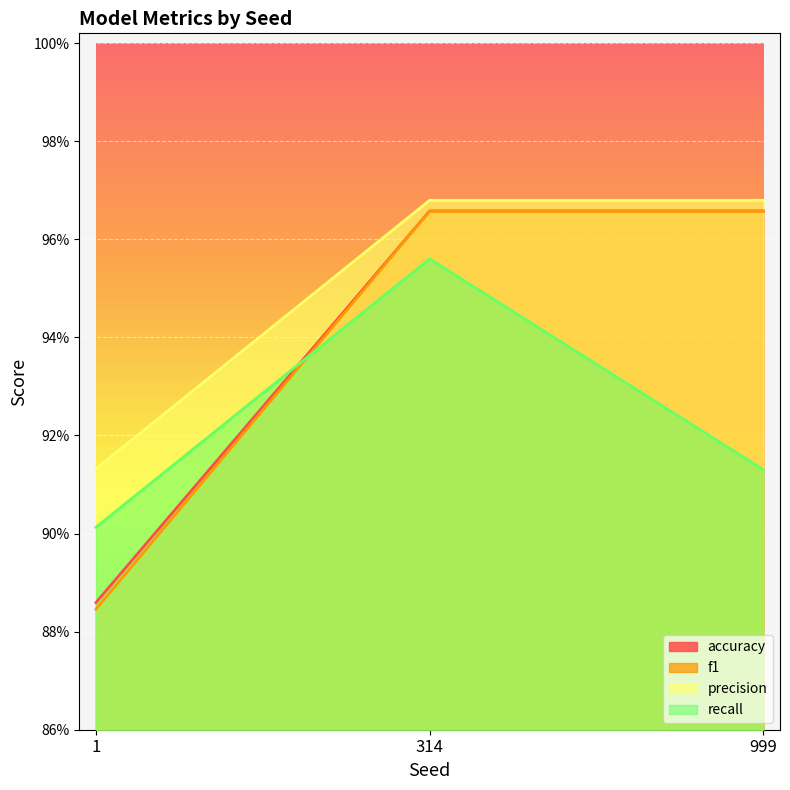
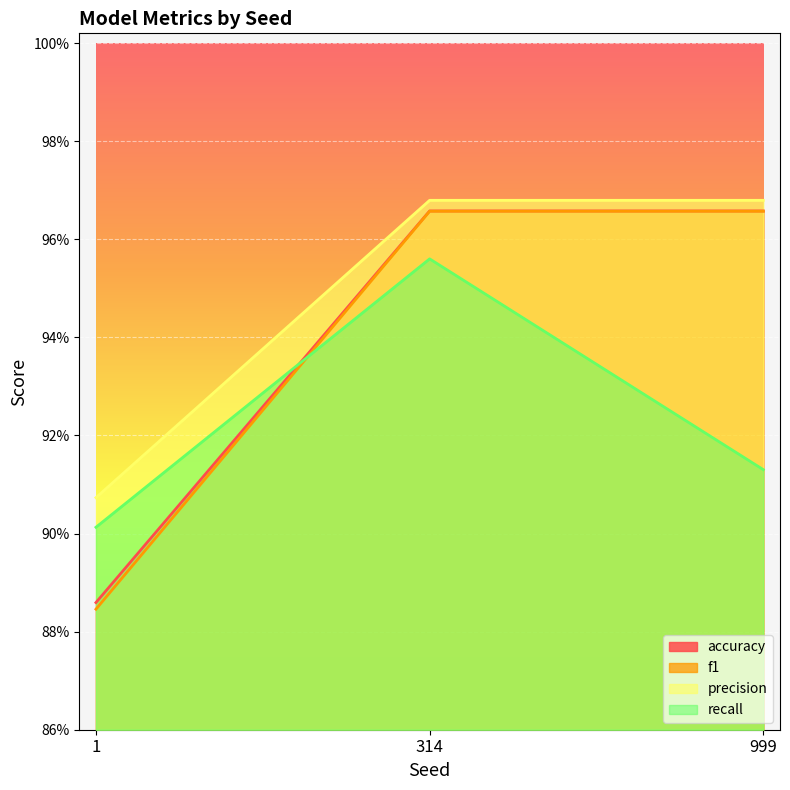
precision, 1: 91.3% -> 90.7%
